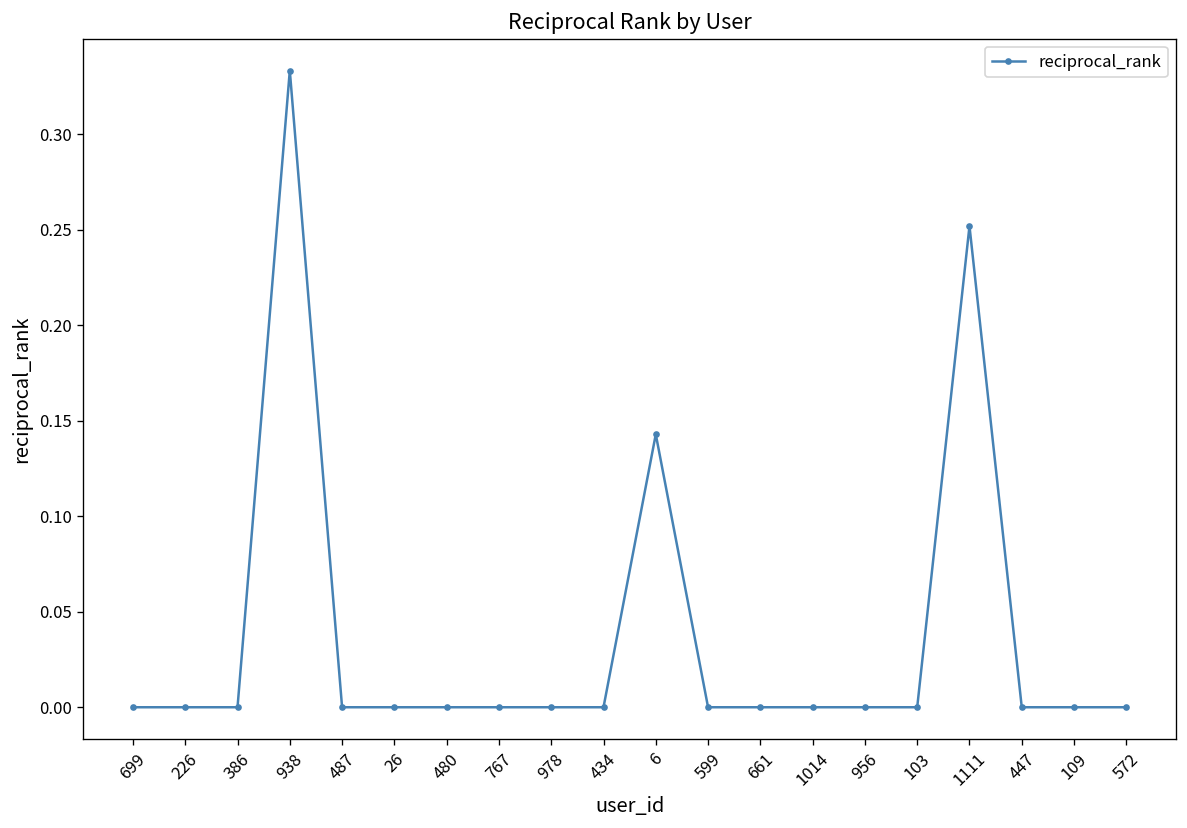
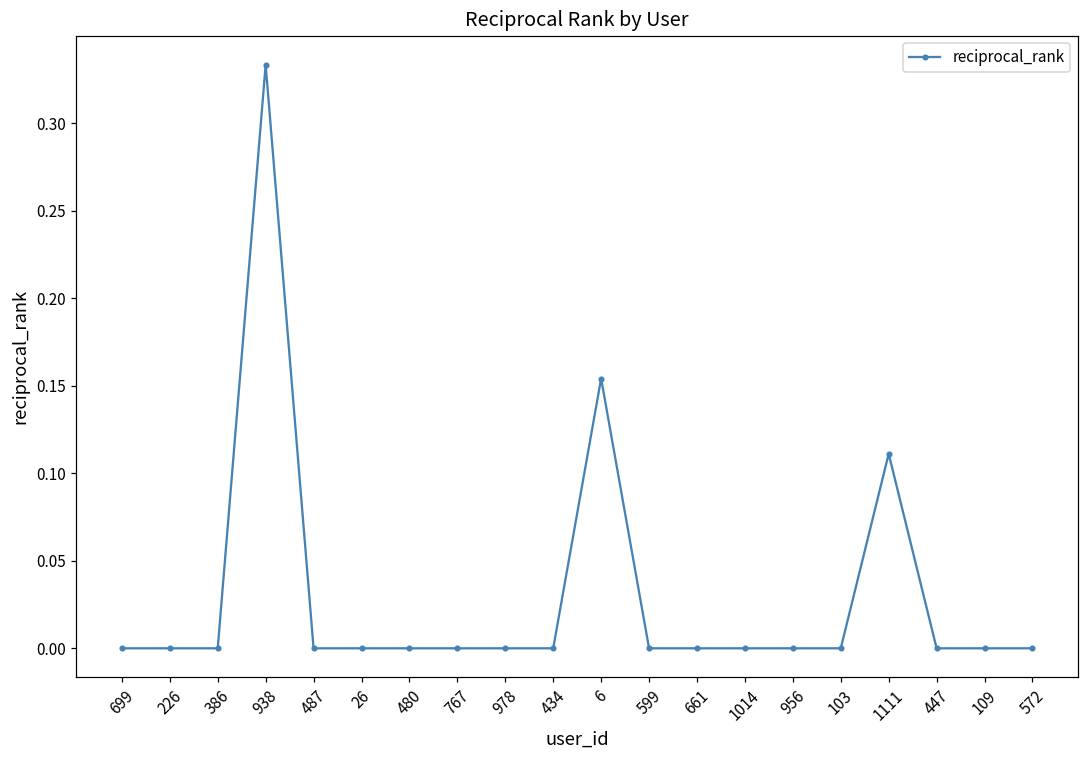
6: 0.143 -> 0.154
1111: 0.252 -> 0.111
